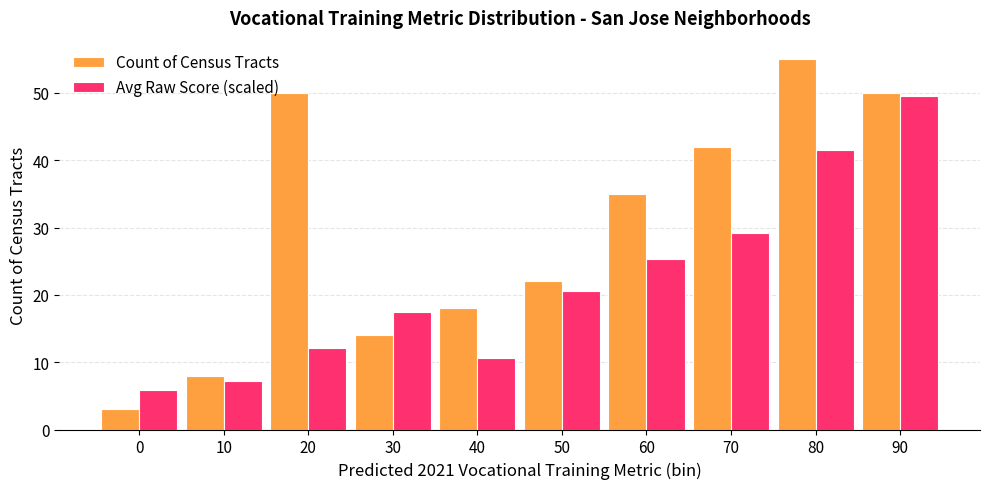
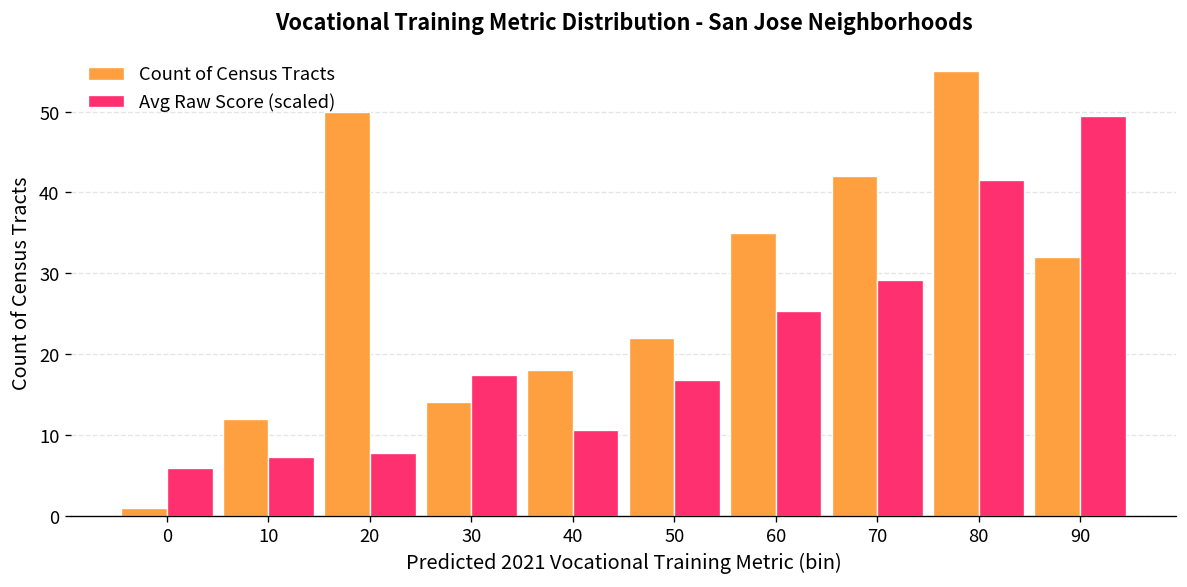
Count of Census Tracts, 0: 3 -> 1
Count of Census Tracts, 10: 8 -> 12
Avg Raw Score (scaled), 20: 12 -> 8
Avg Raw Score (scaled), 50: 21 -> 17
Count of Census Tracts, 90: 50 -> 32
